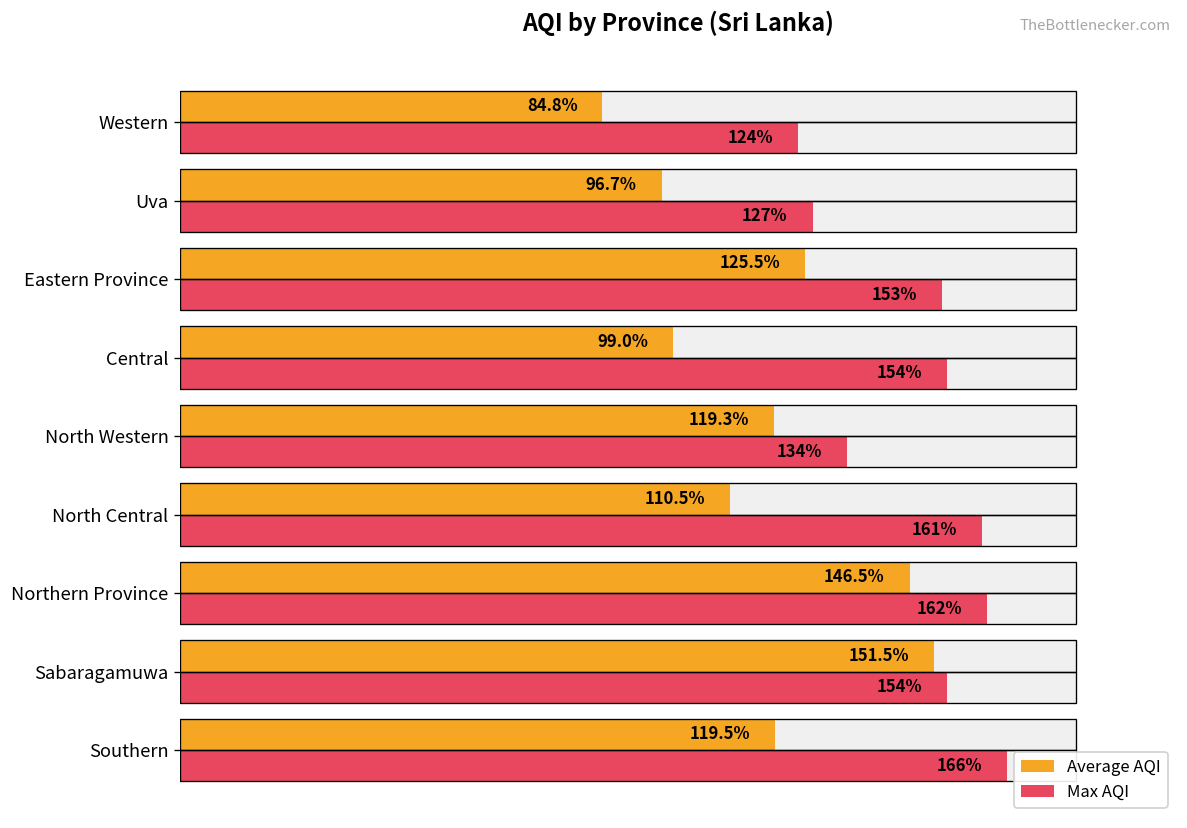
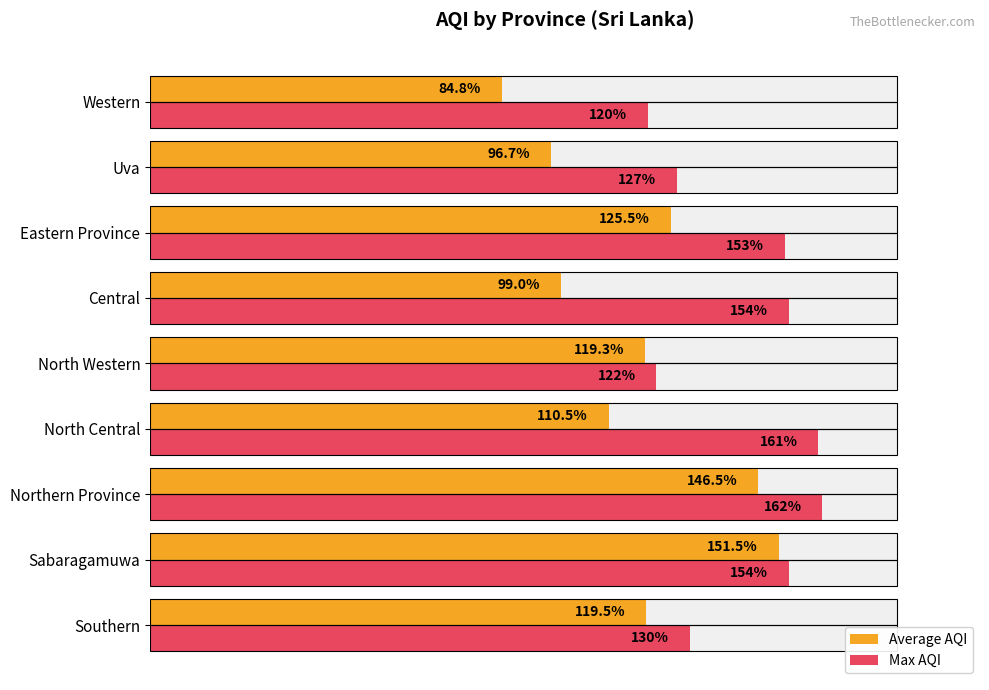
Max AQI, Western: 124% -> 120%
Max AQI, North Western: 134% -> 122%
Max AQI, Southern: 166% -> 130%
